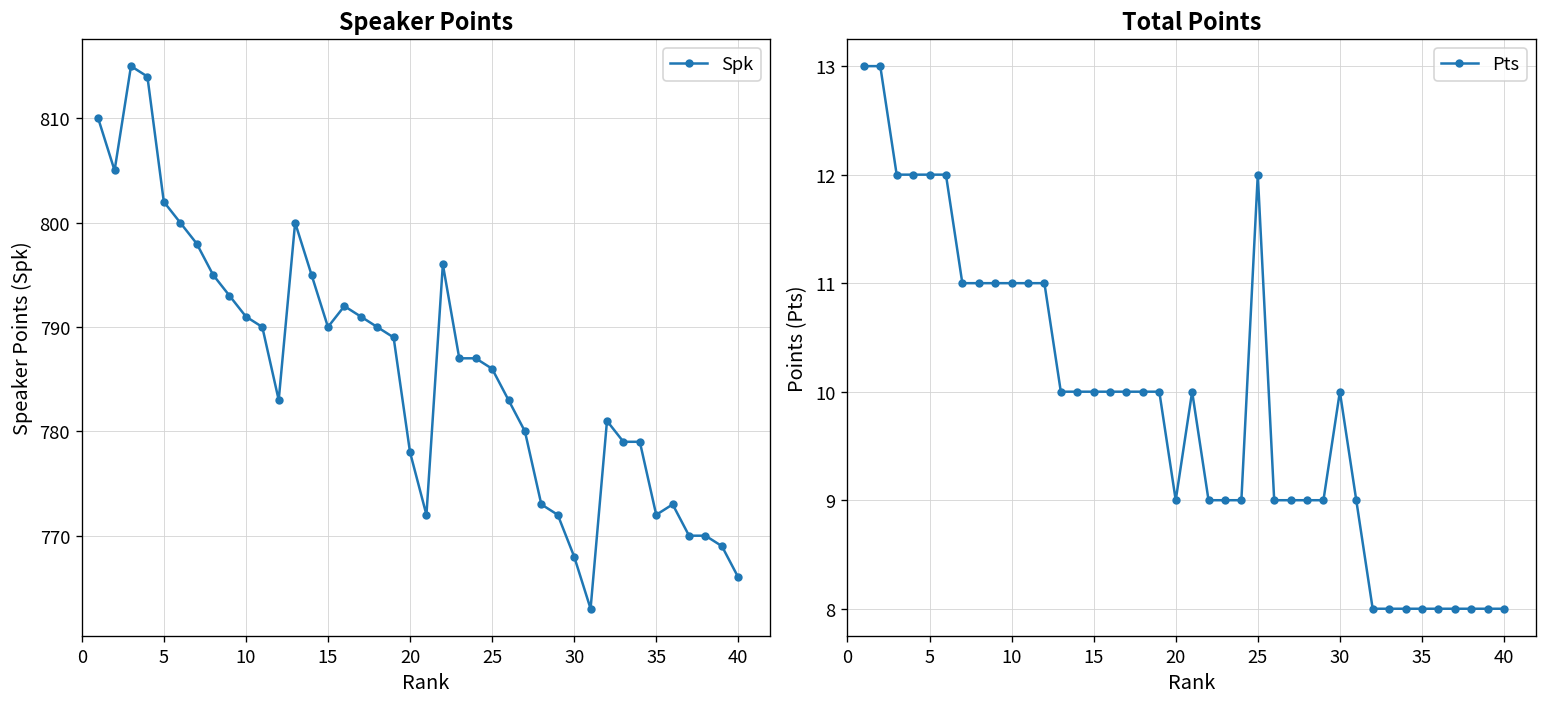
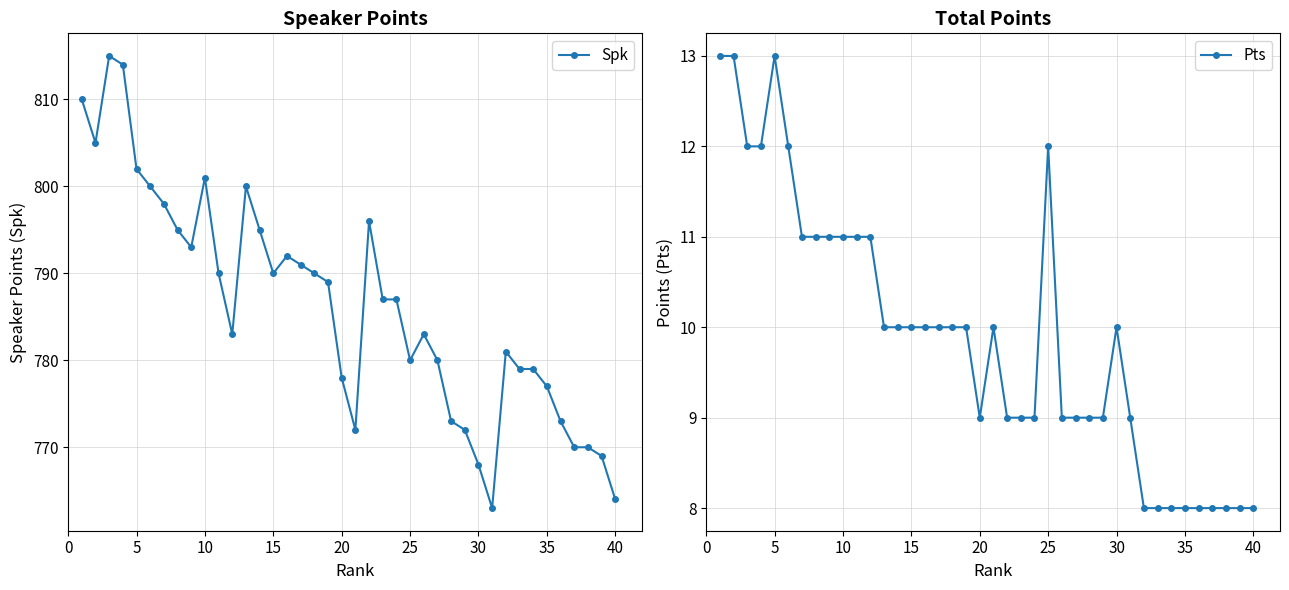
Speaker Points, 10: 791 -> 801
Speaker Points, 25: 786 -> 780
Speaker Points, 35: 772 -> 777
Speaker Points, 40: 766 -> 764
Total Points, 5: 12 -> 13
